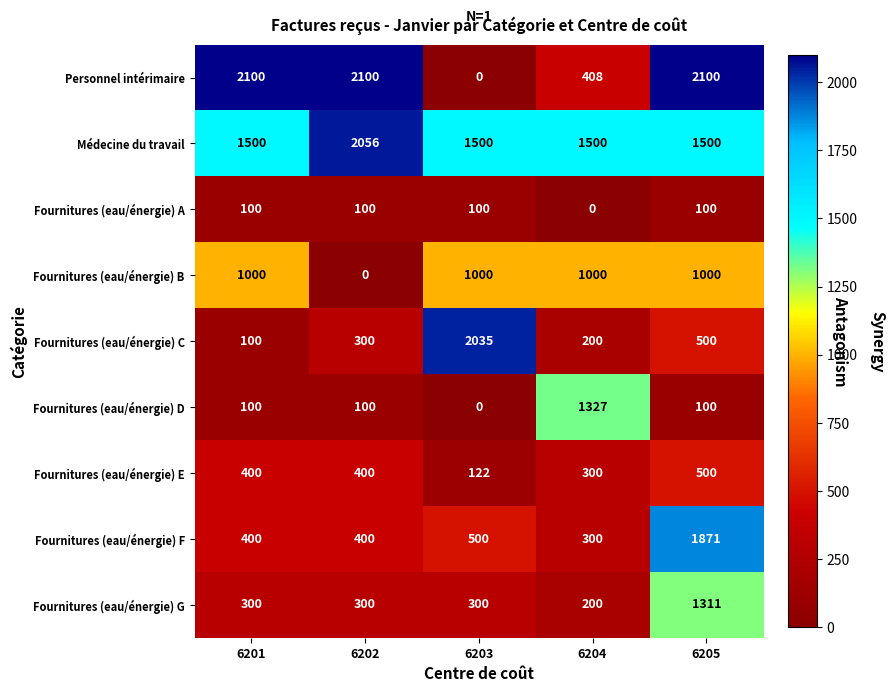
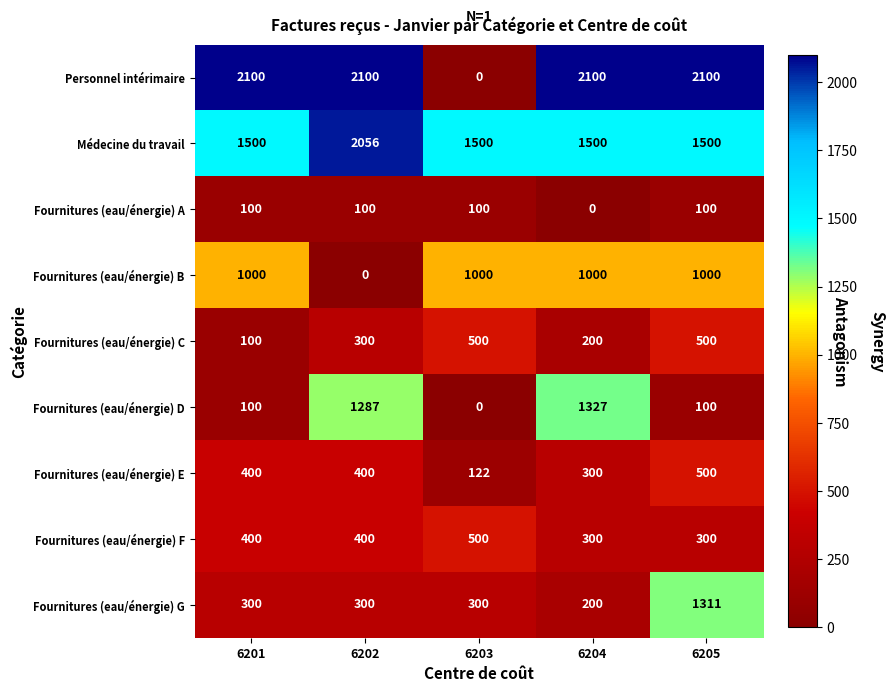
Personnel intérimaire, 6204: 408 -> 2100
Fournitures (eau/énergie) C, 6203: 2035 -> 500
Fournitures (eau/énergie) D, 6202: 100 -> 1287
Fournitures (eau/énergie) F, 6205: 1871 -> 300
